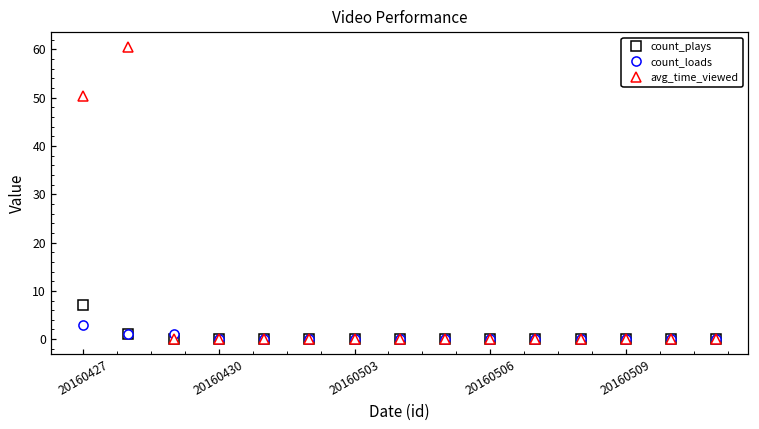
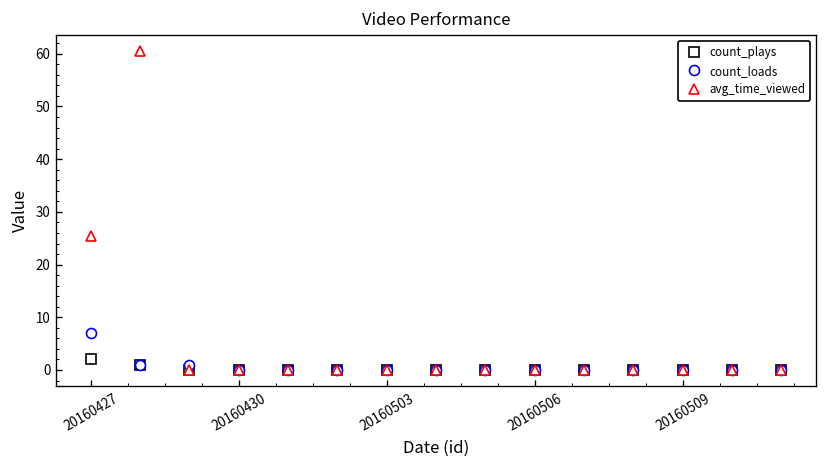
count_plays, 20160427: 7 -> 2
count_loads, 20160427: 3 -> 7
avg_time_viewed, 20160427: 50 -> 25
